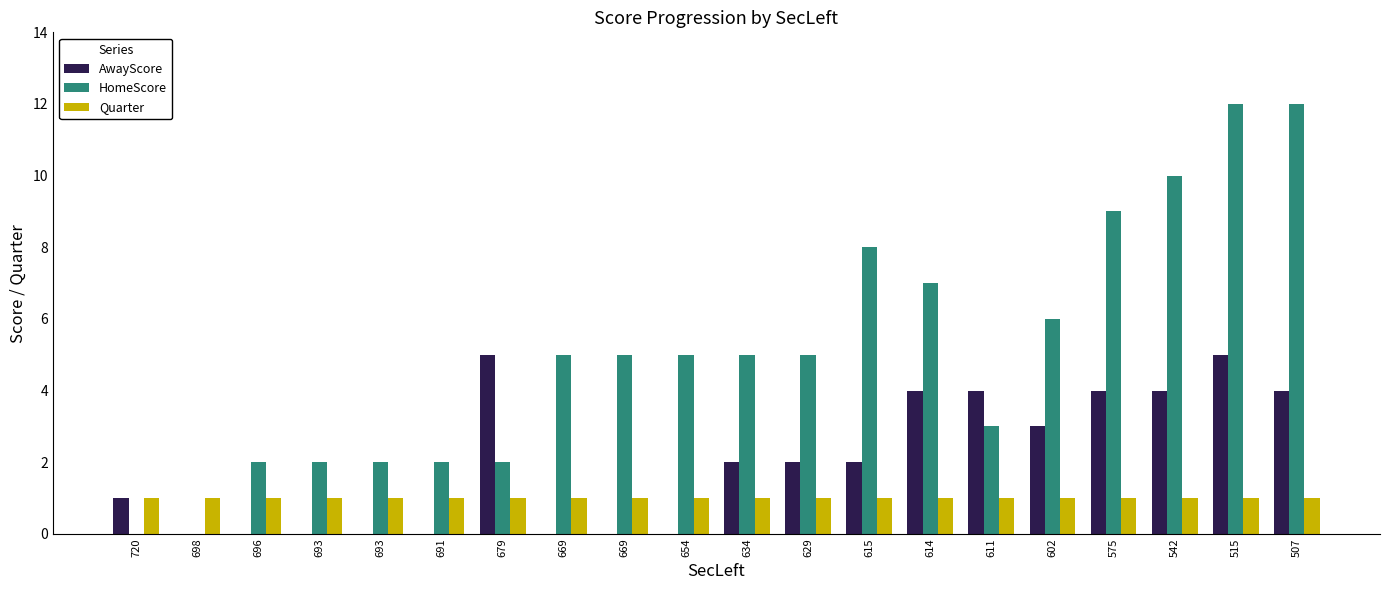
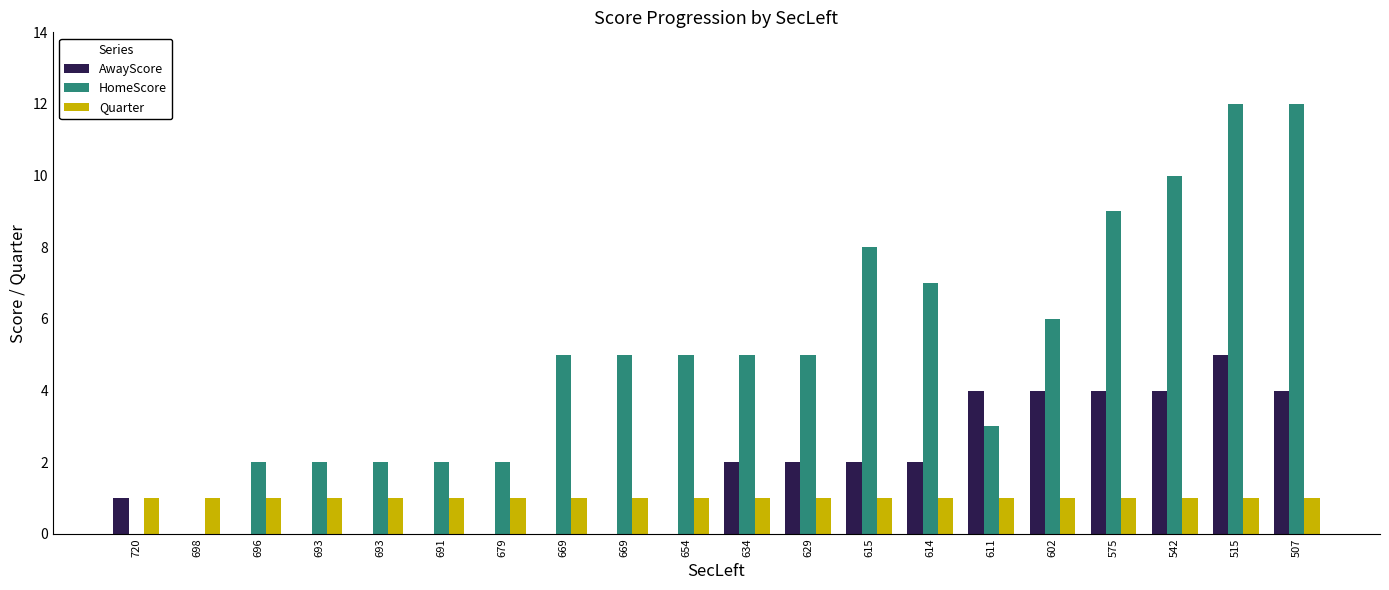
AwayScore, 679: 5 -> 0
AwayScore, 614: 4 -> 2
AwayScore, 602: 3 -> 4
